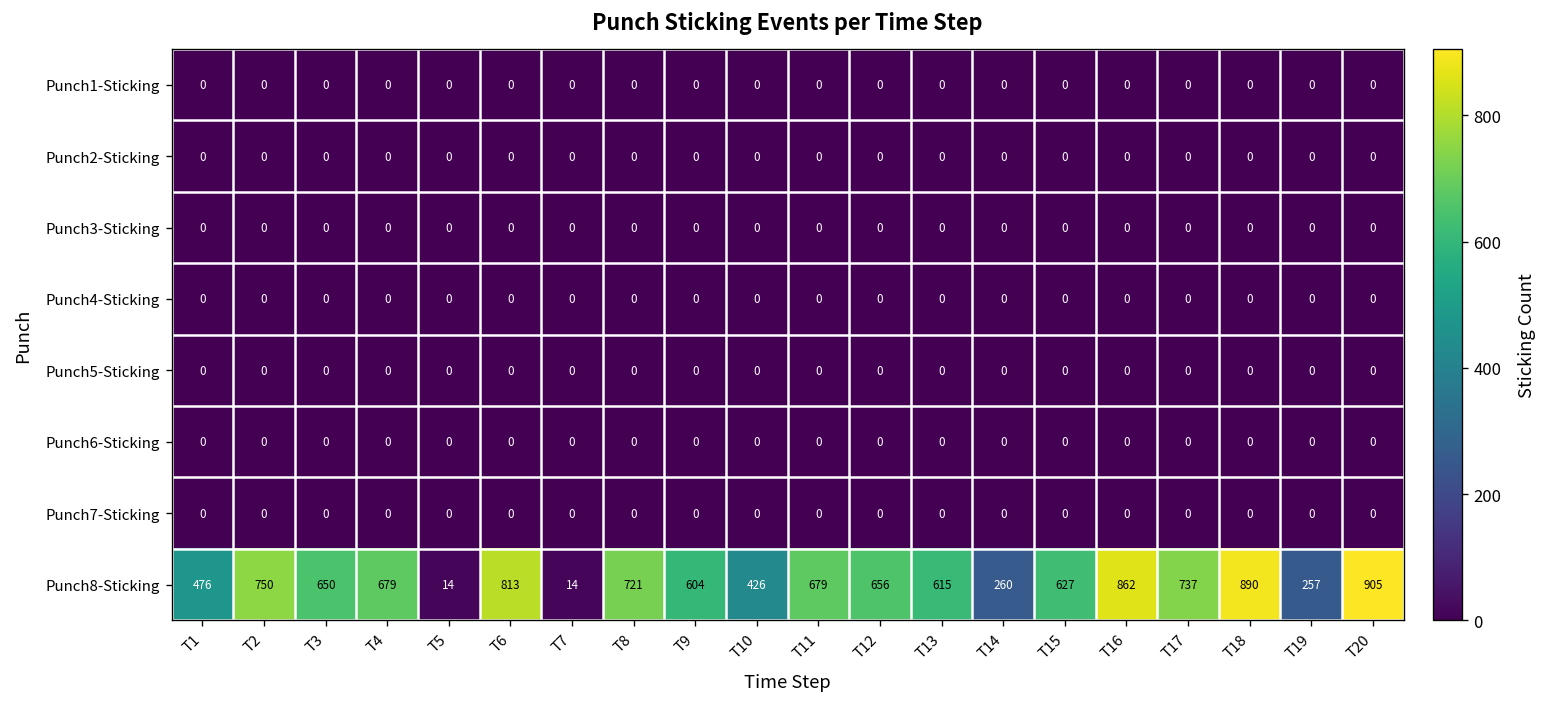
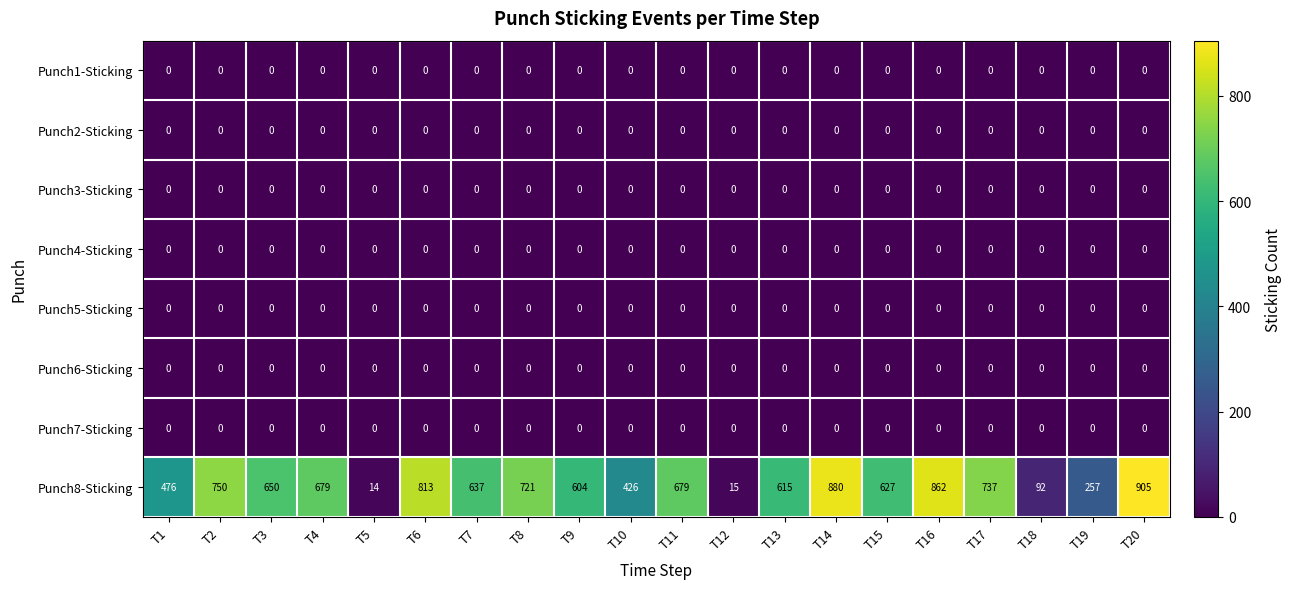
Punch8-Sticking, T7: 14 -> 637
Punch8-Sticking, T12: 656 -> 15
Punch8-Sticking, T14: 260 -> 880
Punch8-Sticking, T18: 890 -> 92
